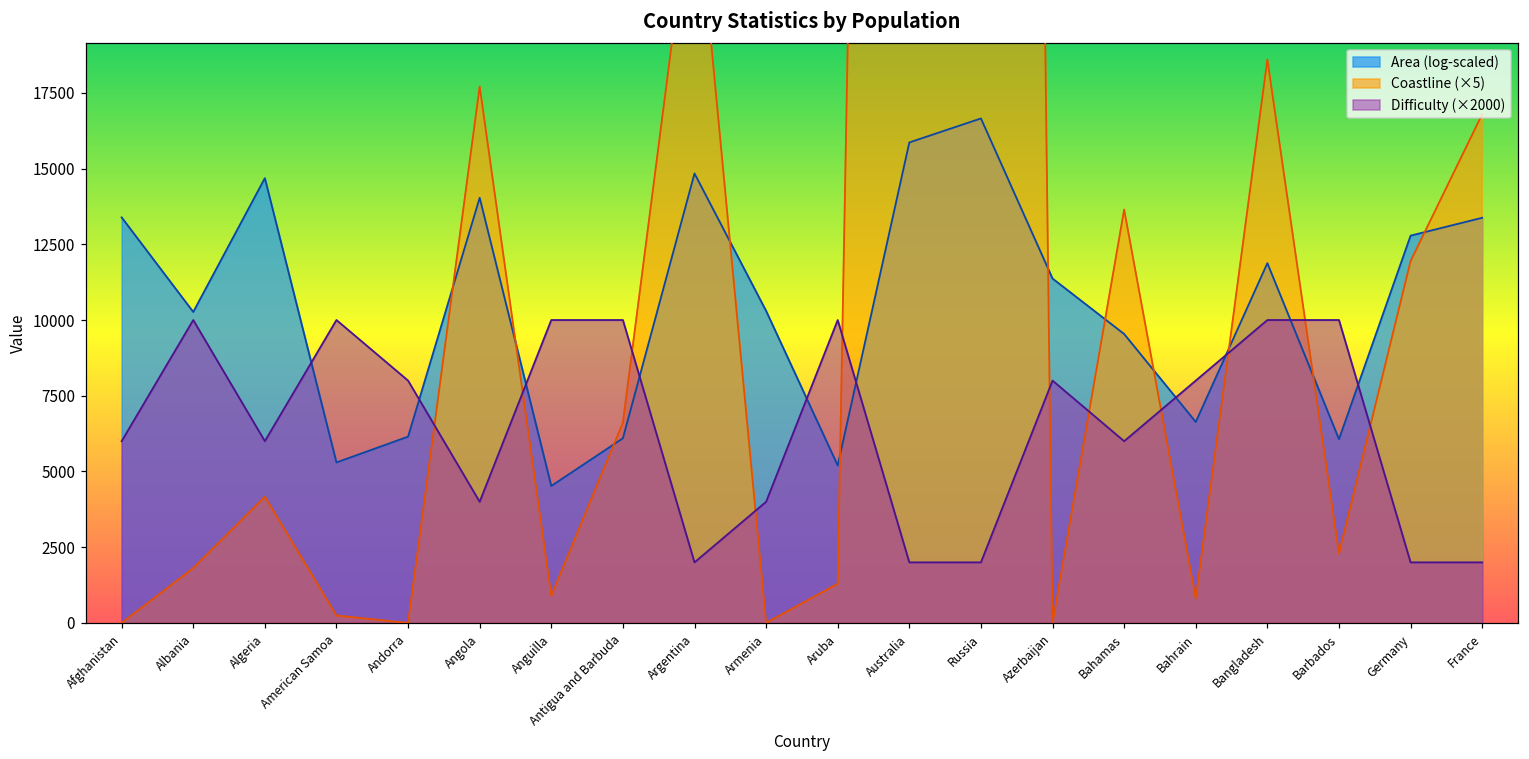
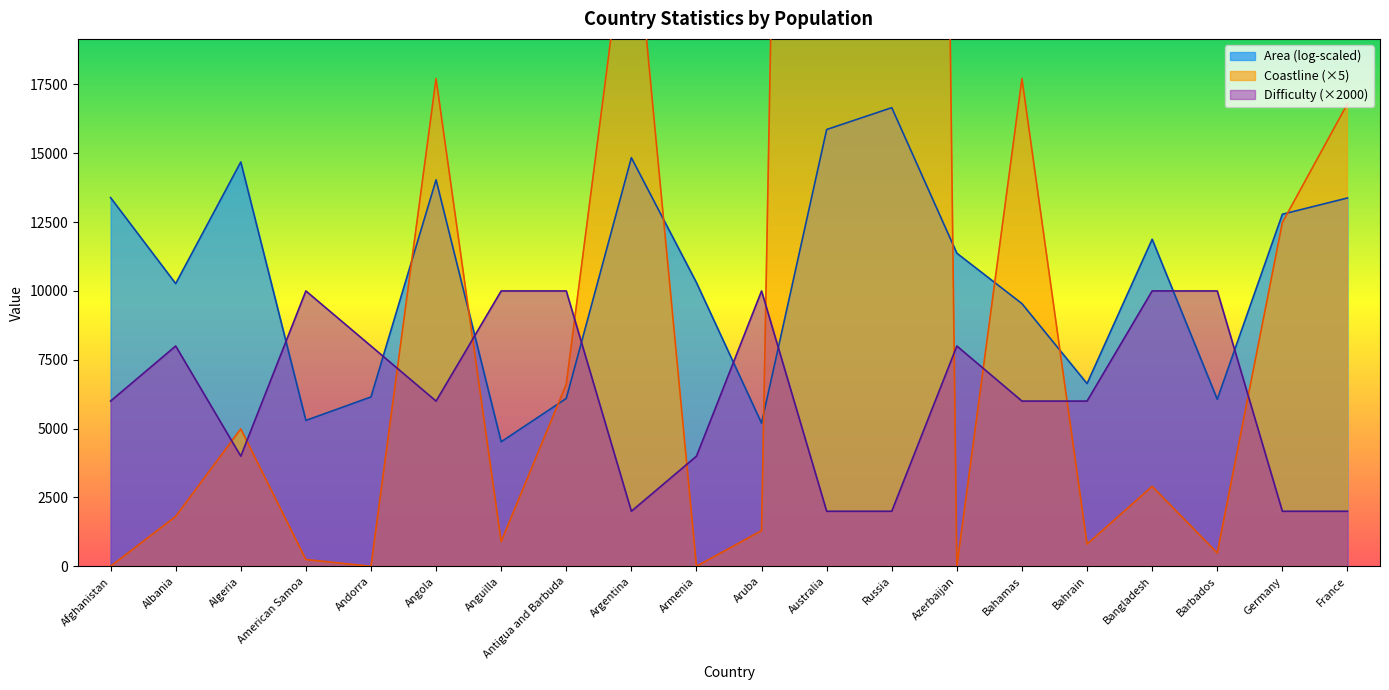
Difficulty (×2000), Albania: 10000 -> 8000
Coastline (×5), Algeria: 4200 -> 5000
Difficulty (×2000), Algeria: 6000 -> 4000
Difficulty (×2000), Angola: 4000 -> 6000
Coastline (×5), Bahamas: 13600 -> 17700
Difficulty (×2000), Bahrain: 8000 -> 6000
Coastline (×5), Bangladesh: 18600 -> 2900
Coastline (×5), Barbados: 2300 -> 500
Coastline (×5), Germany: 11900 -> 12500
